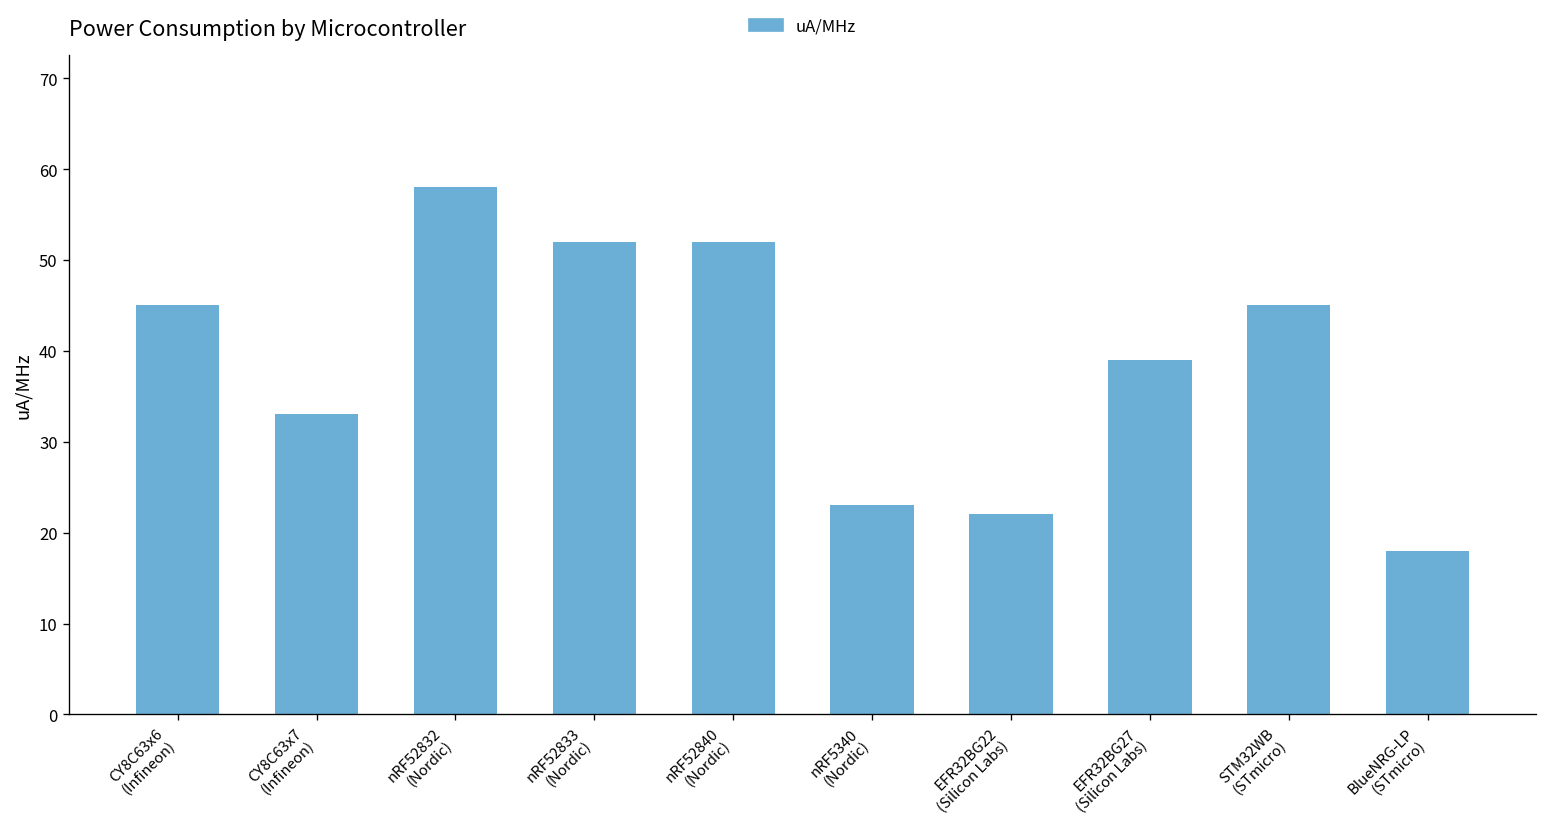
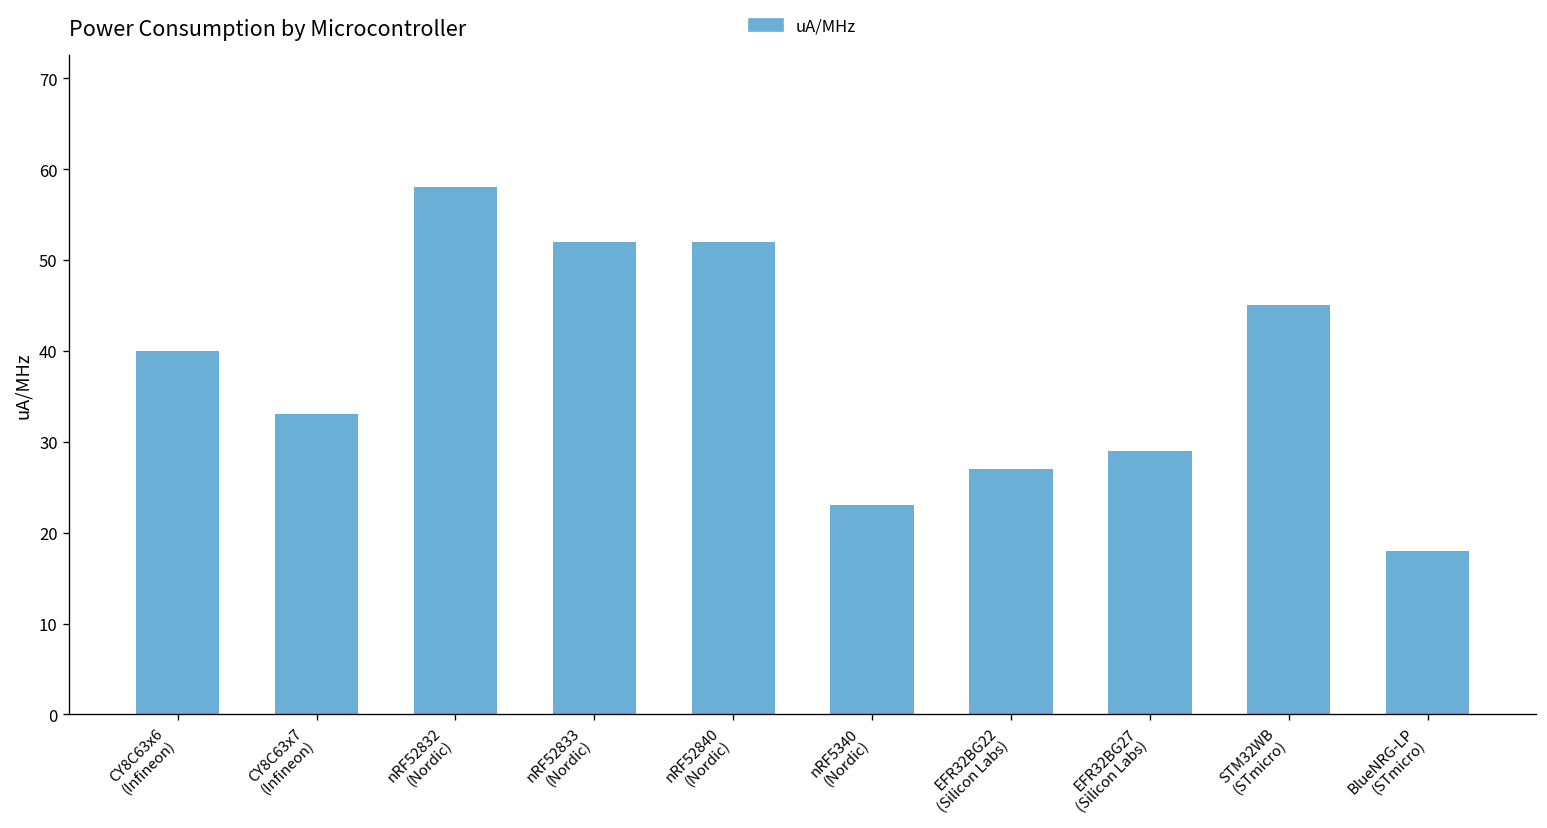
CY8C63x6 (Infineon): 45 -> 40
EFR32BG22 (Silicon Labs): 22 -> 27
EFR32BG27 (Silicon Labs): 39 -> 29
